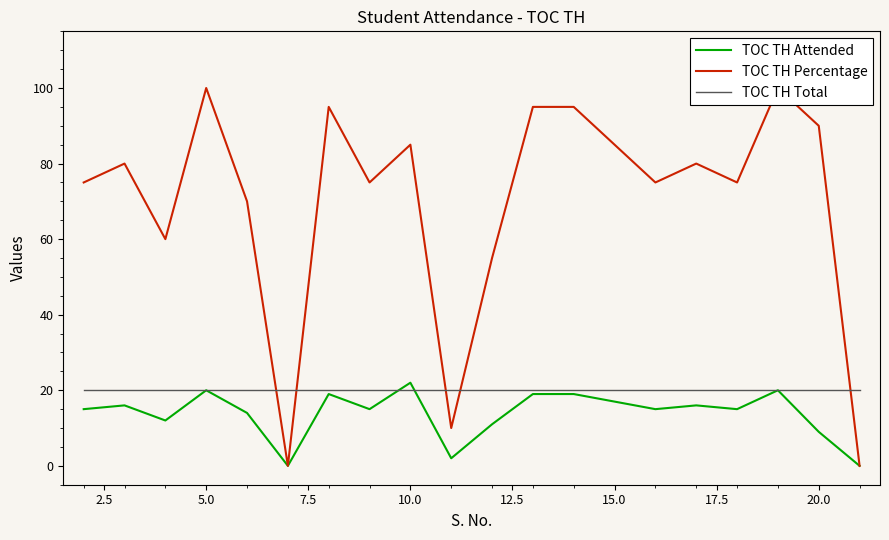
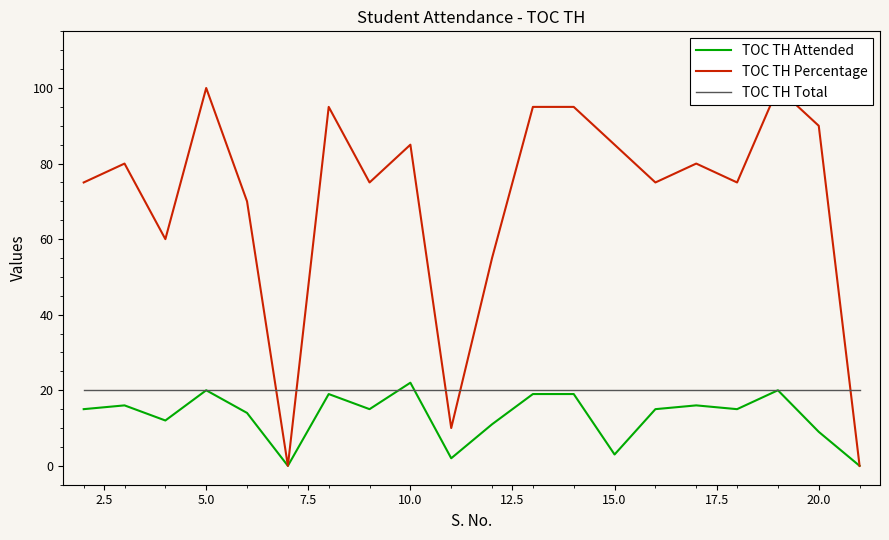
TOC TH Attended, 15.0: 17 -> 3
